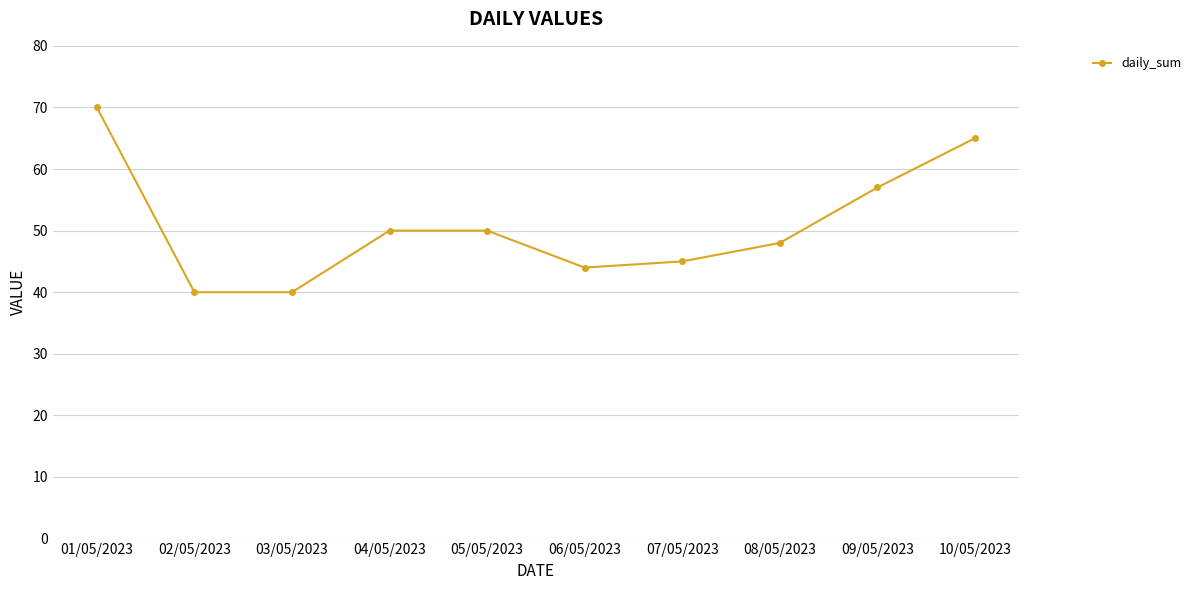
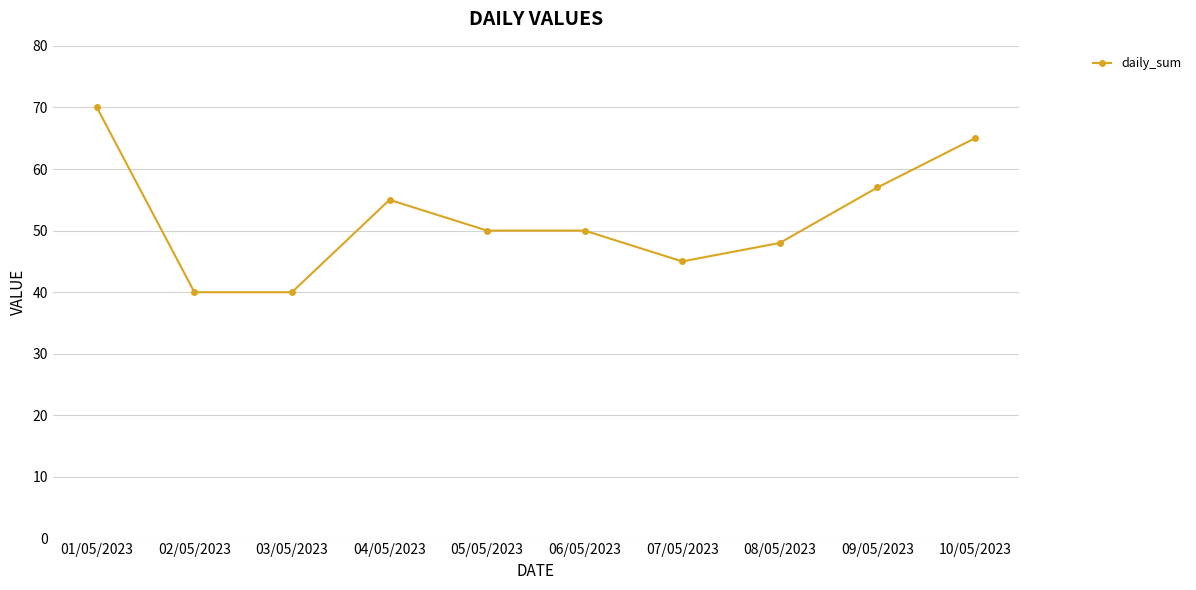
04/05/2023: 50 -> 55
06/05/2023: 44 -> 50
